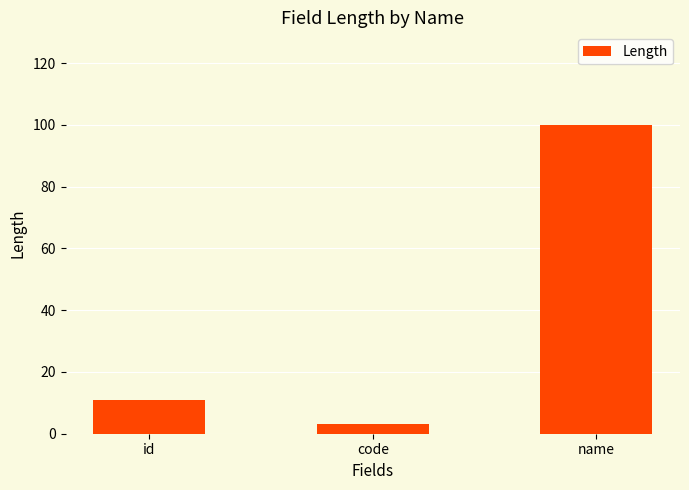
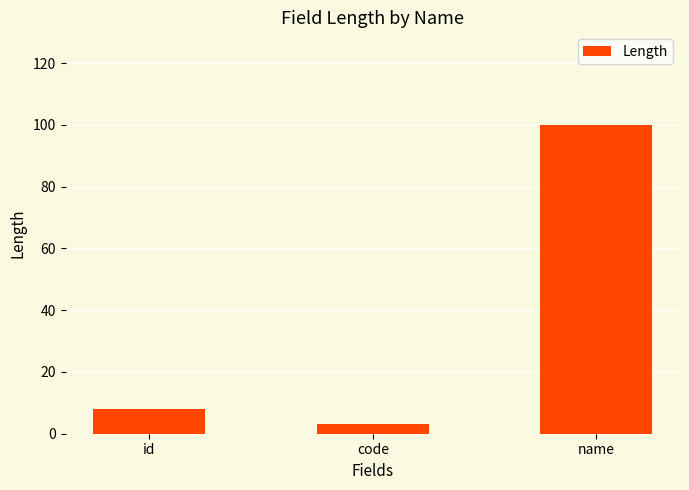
id: 11 -> 8
